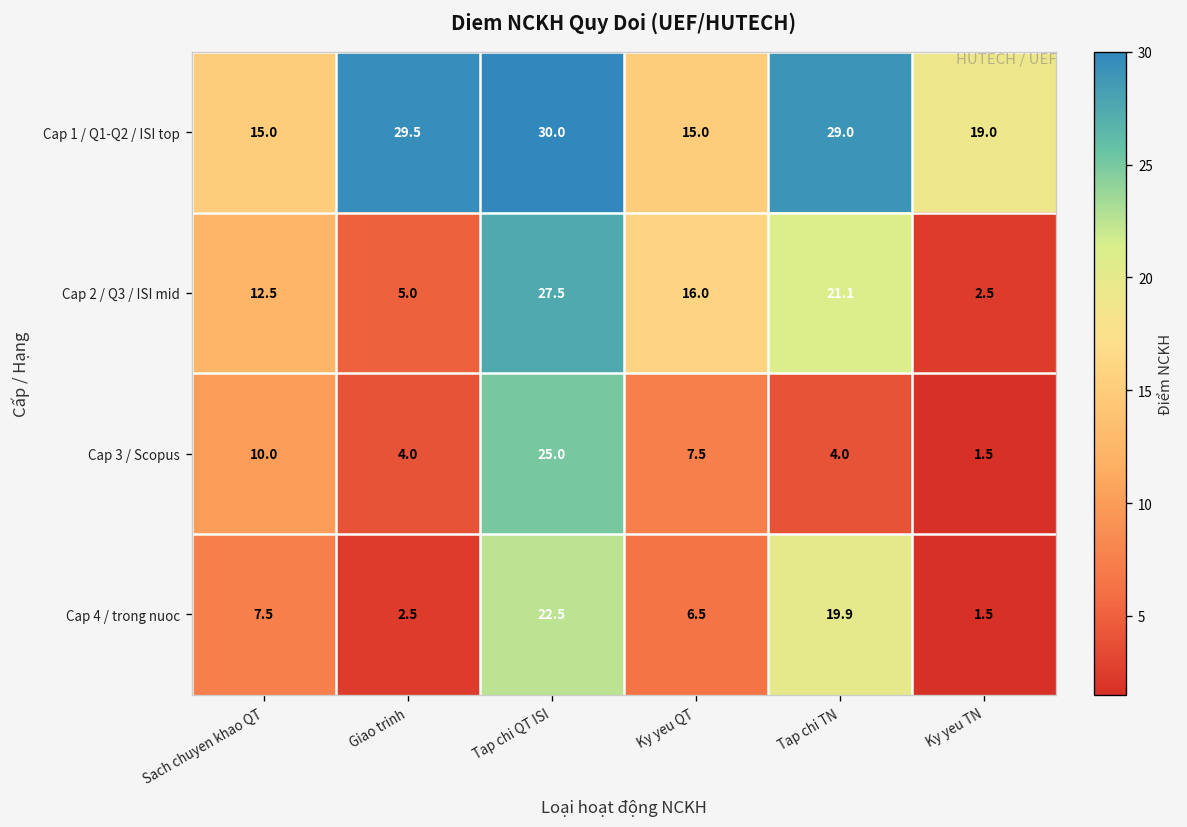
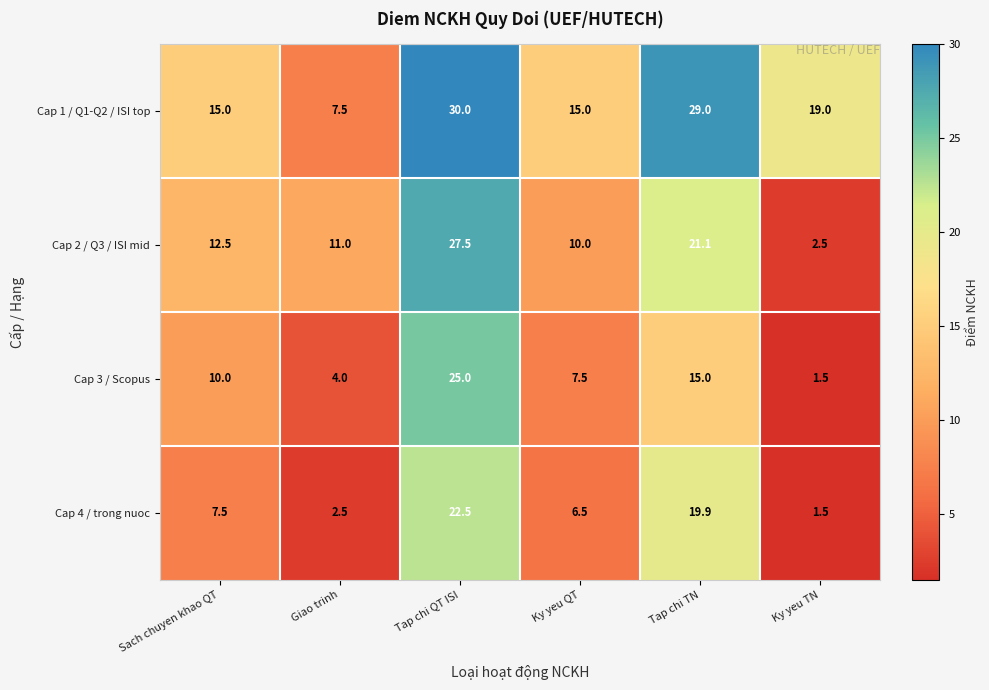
Cap 1 / Q1-Q2 / ISI top, Giao trinh: 29.5 -> 7.5
Cap 2 / Q3 / ISI mid, Giao trinh: 5.0 -> 11.0
Cap 2 / Q3 / ISI mid, Ky yeu QT: 16.0 -> 10.0
Cap 3 / Scopus, Tap chi TN: 4.0 -> 15.0
